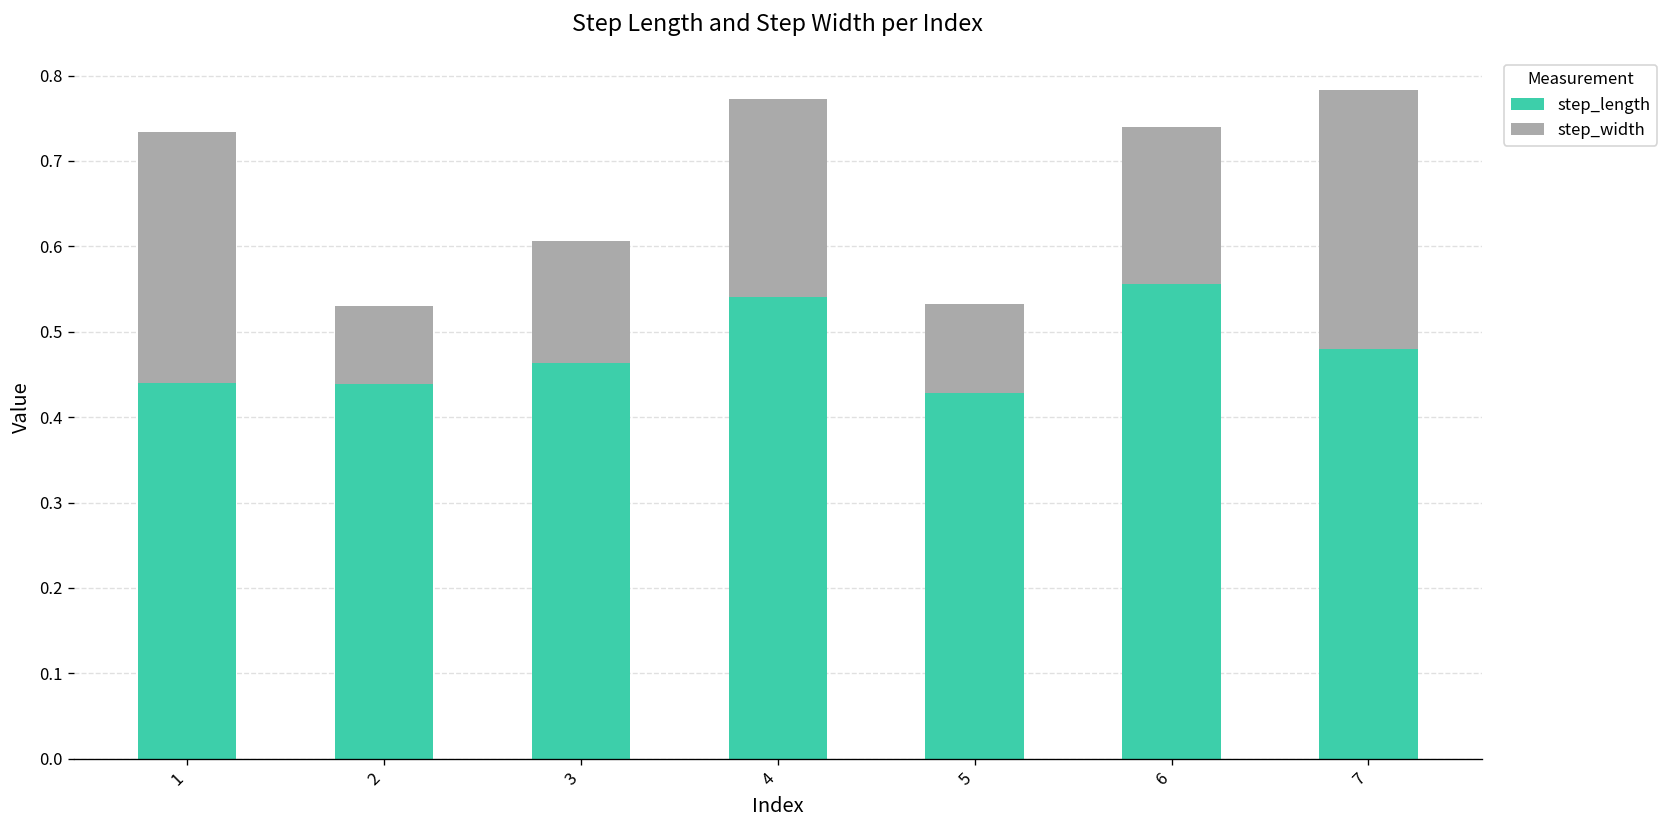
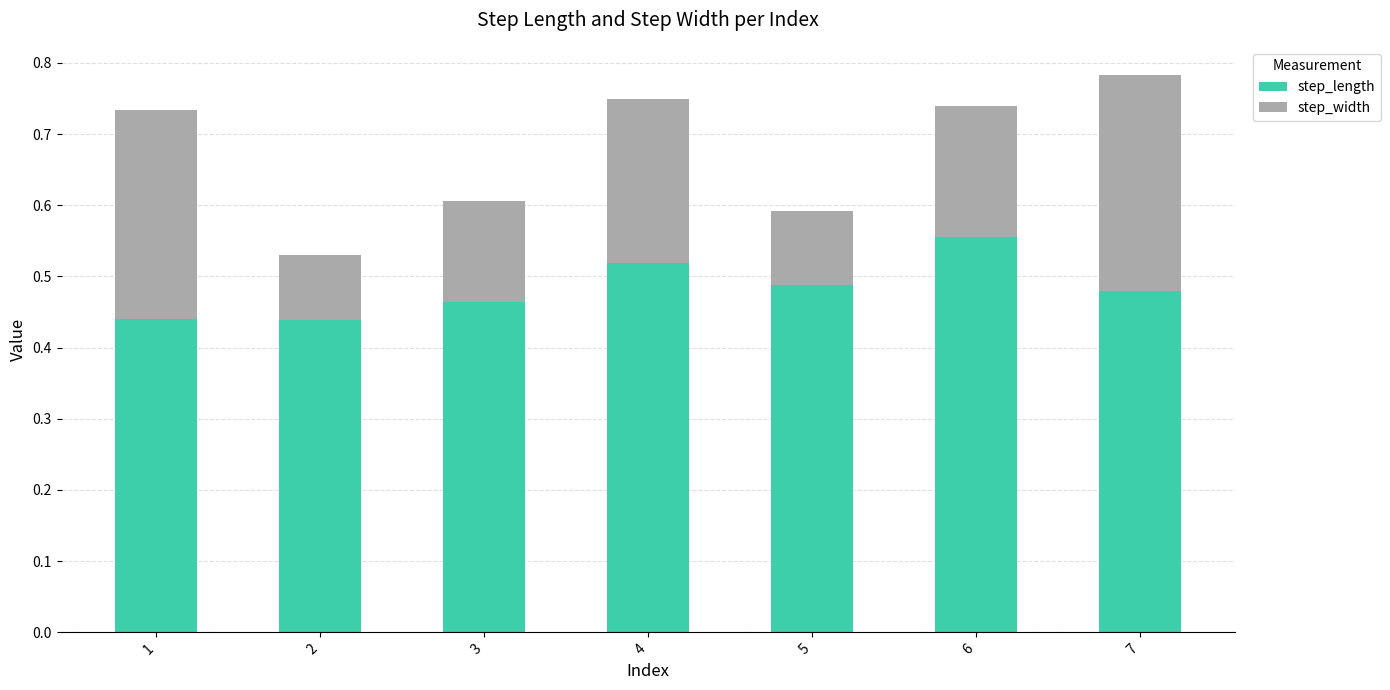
step_length, 4: 0.54 -> 0.52
step_length, 5: 0.43 -> 0.49
